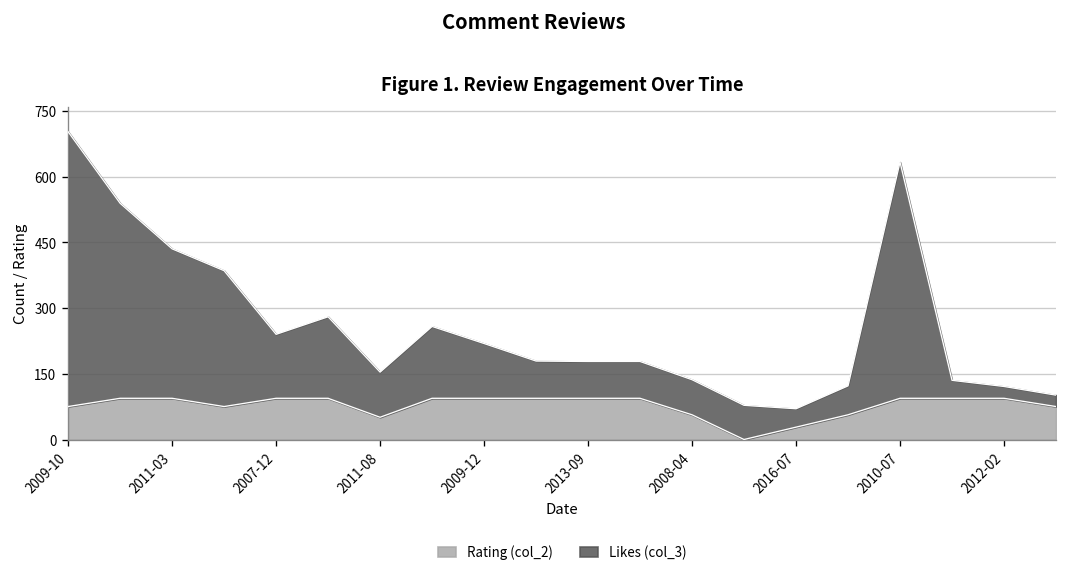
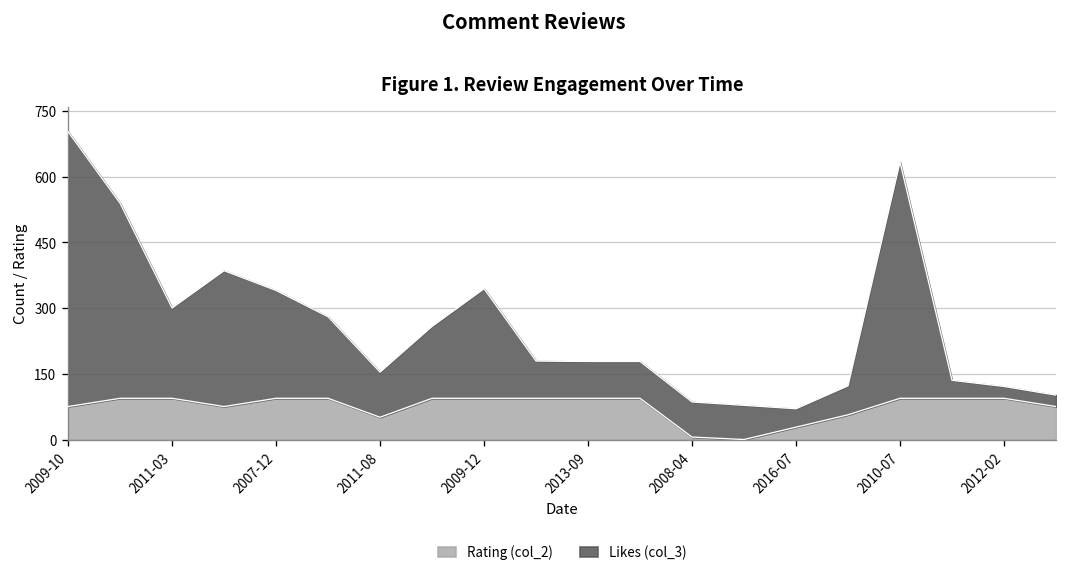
Likes (col_3), 2011-03: 340 -> 210
Likes (col_3), 2007-12: 150 -> 250
Likes (col_3), 2009-12: 130 -> 250
Rating (col_2), 2008-04: 60 -> 10
